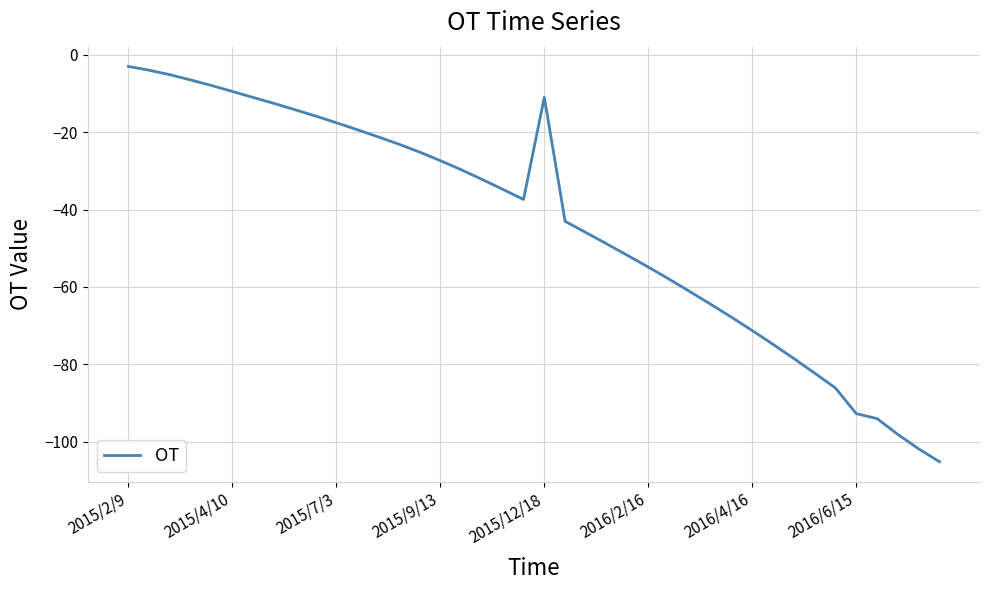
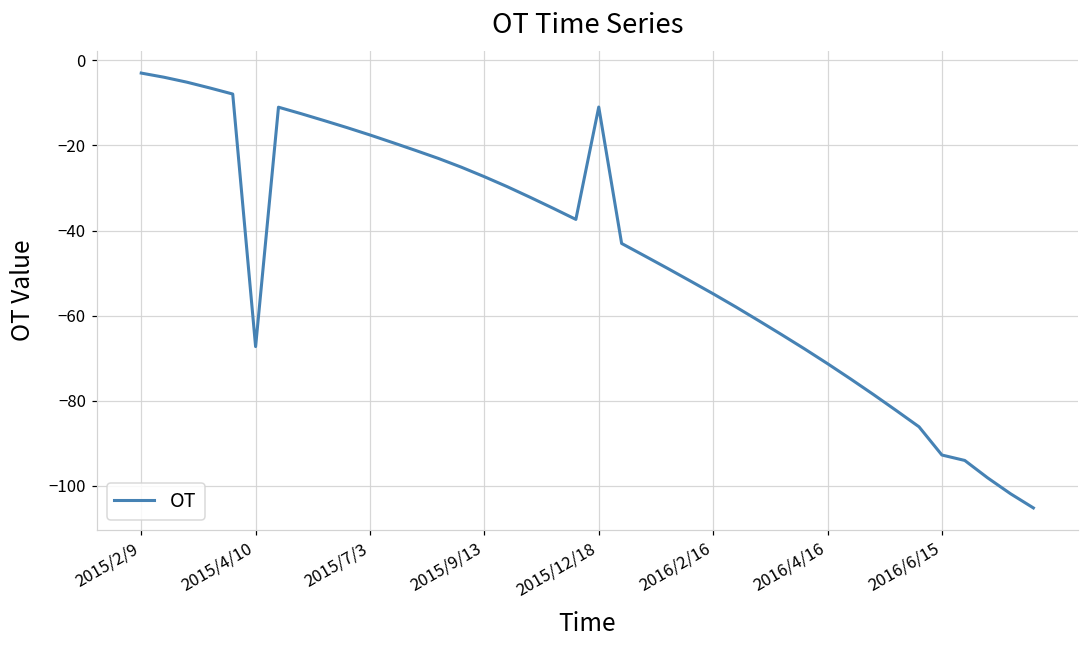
2015/4/10: -9 -> -67
